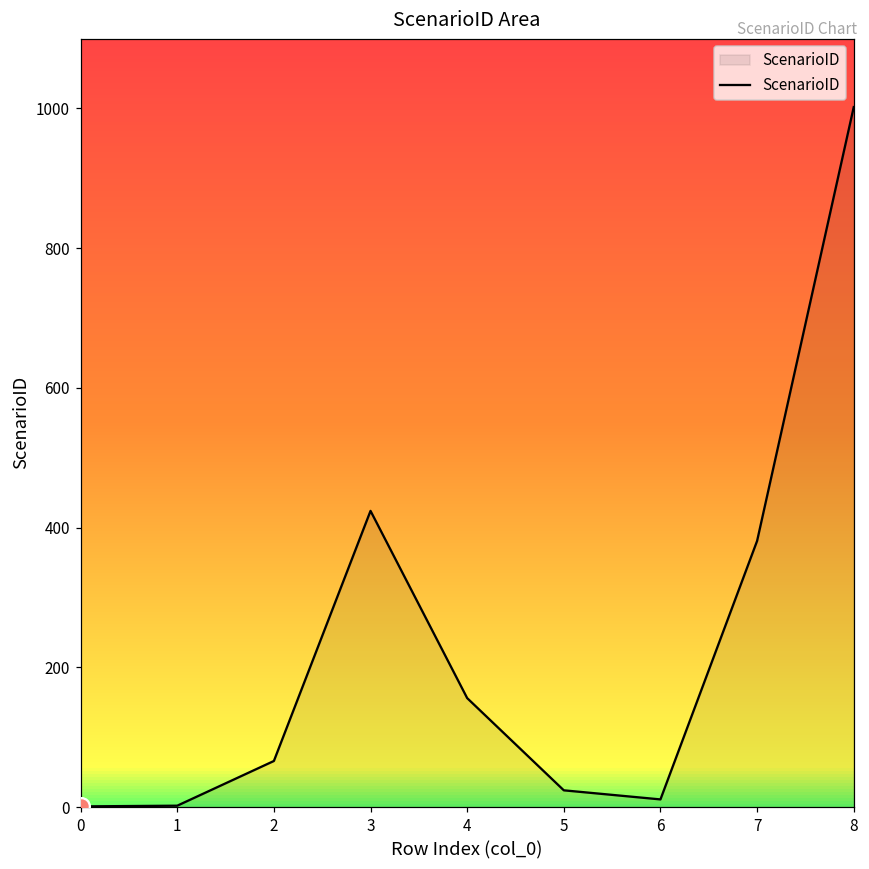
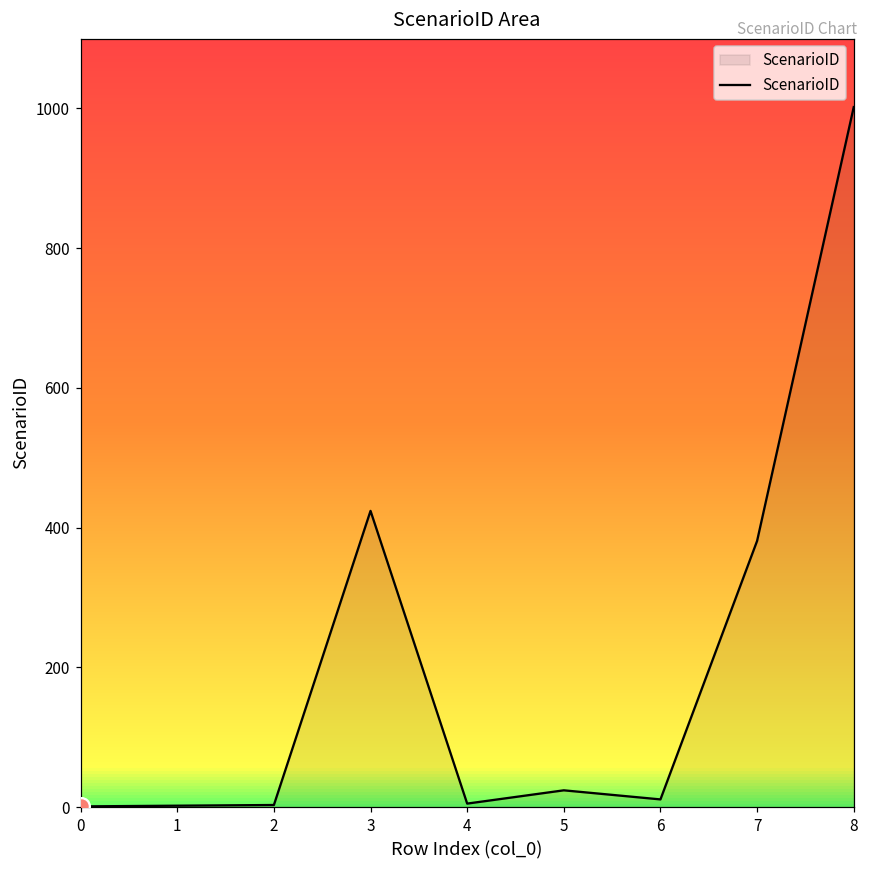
ScenarioID, 2: 70 -> 0
ScenarioID, 4: 160 -> 10
